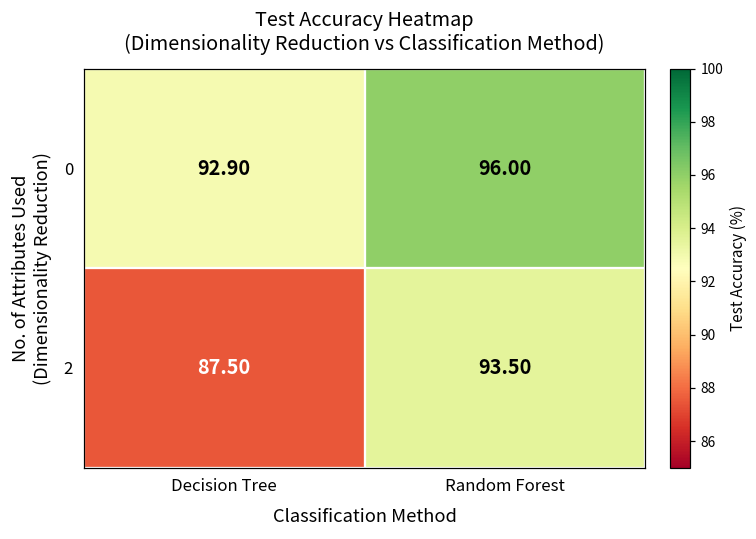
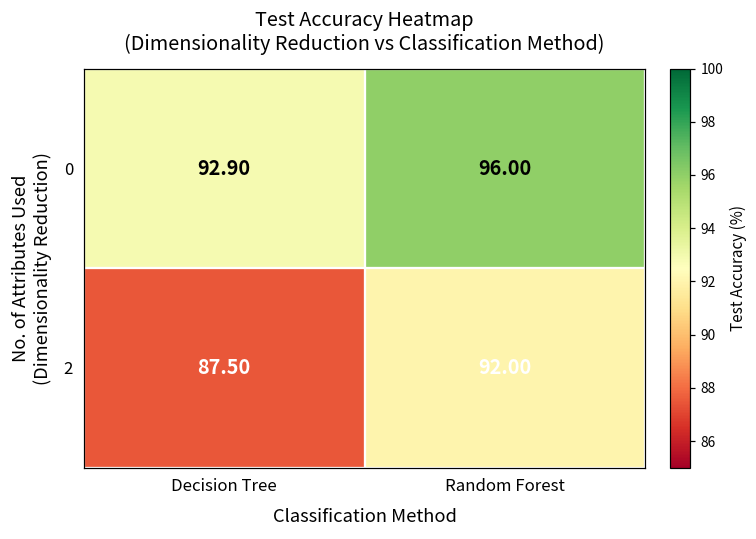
2, Random Forest: 93.50 -> 92.00
